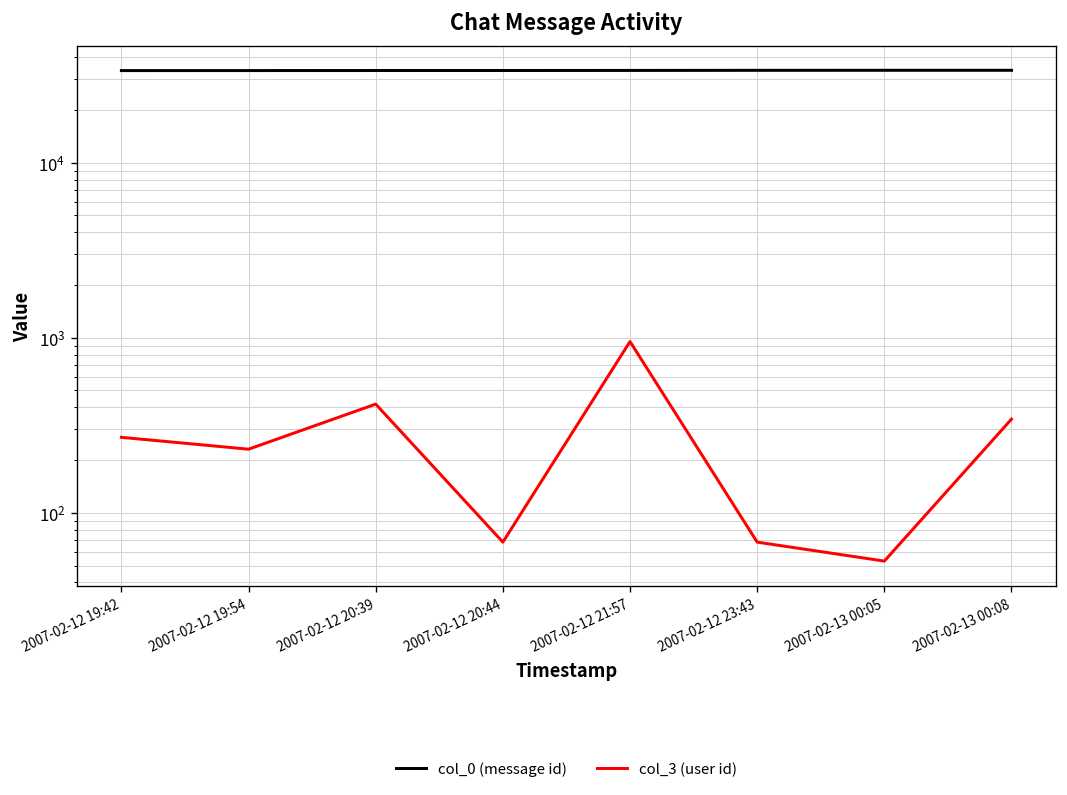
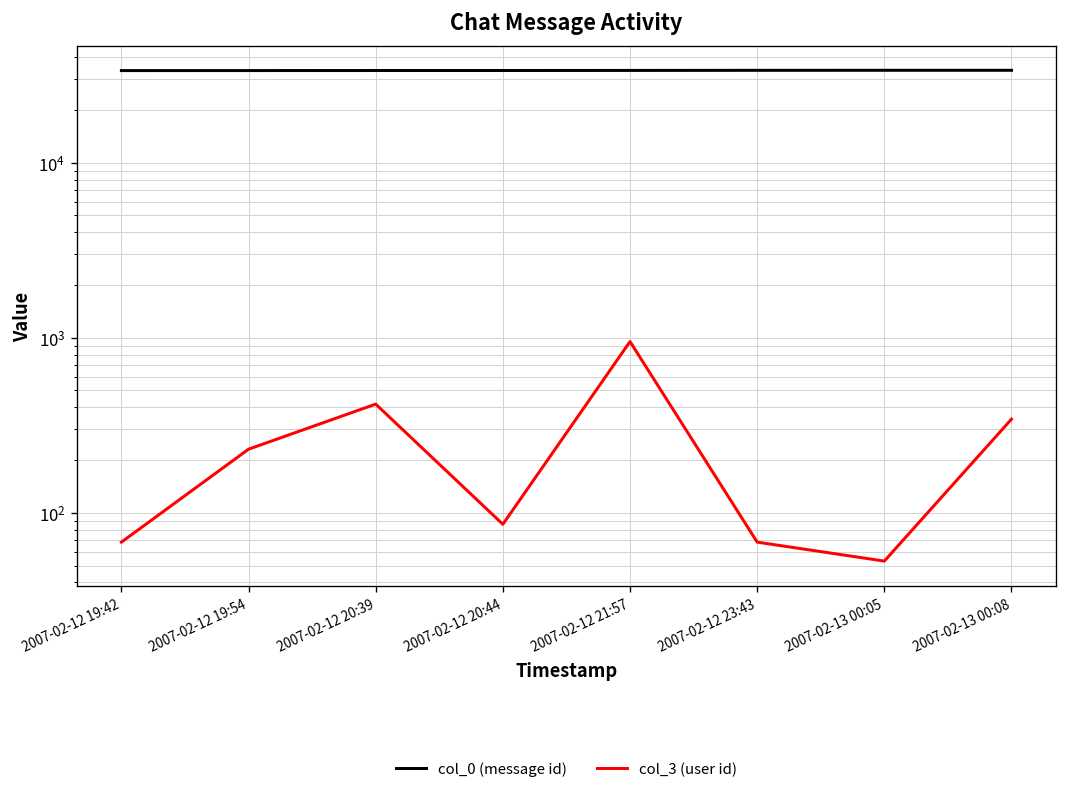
col_3 (user id), 2007-02-12 19:42: 270 -> 70
col_3 (user id), 2007-02-12 20:44: 70 -> 90
